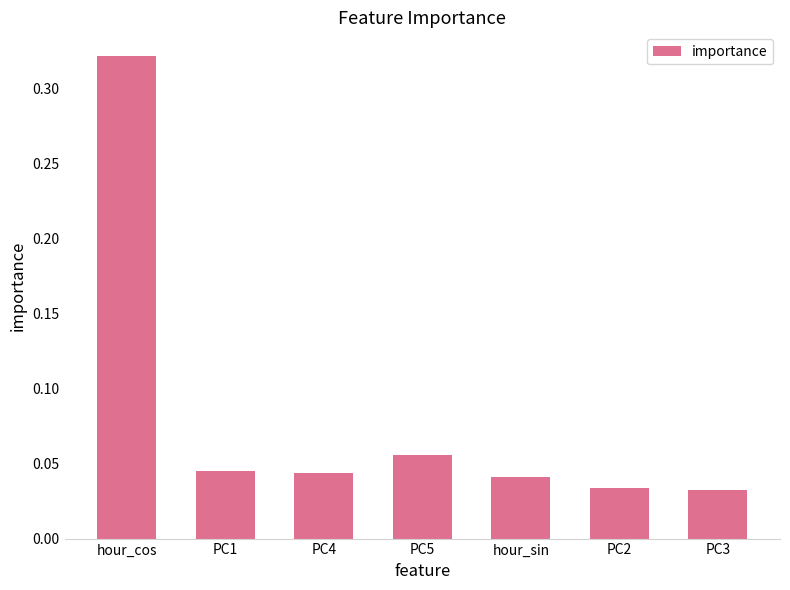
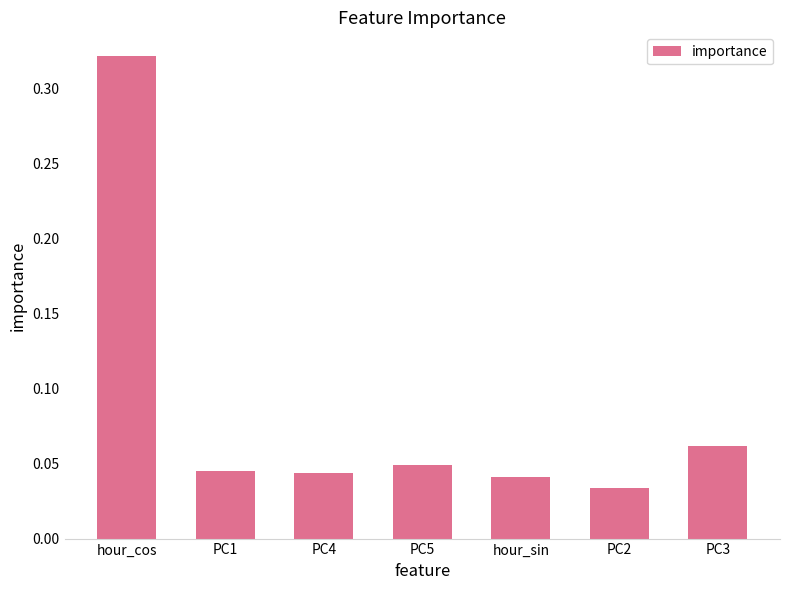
PC5: 0.056 -> 0.049
PC3: 0.032 -> 0.062
